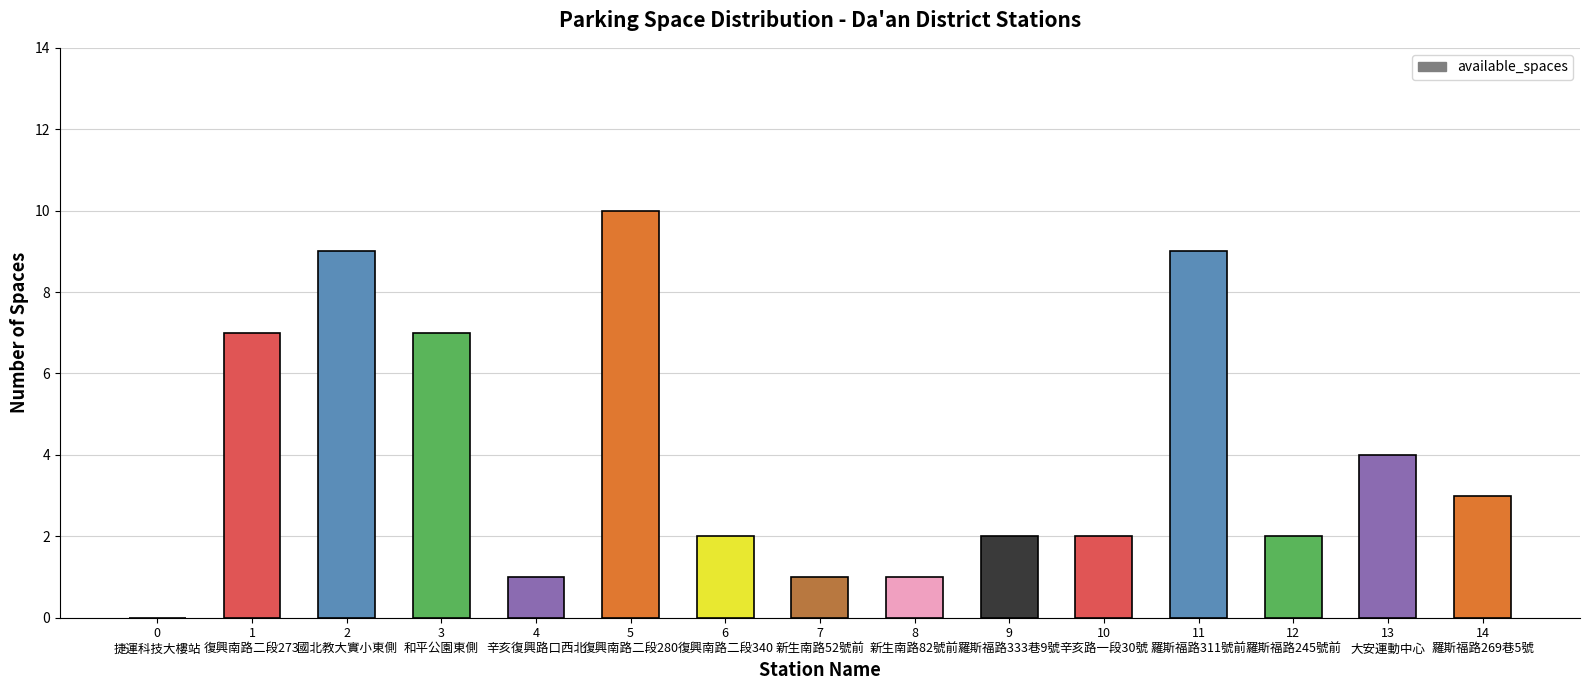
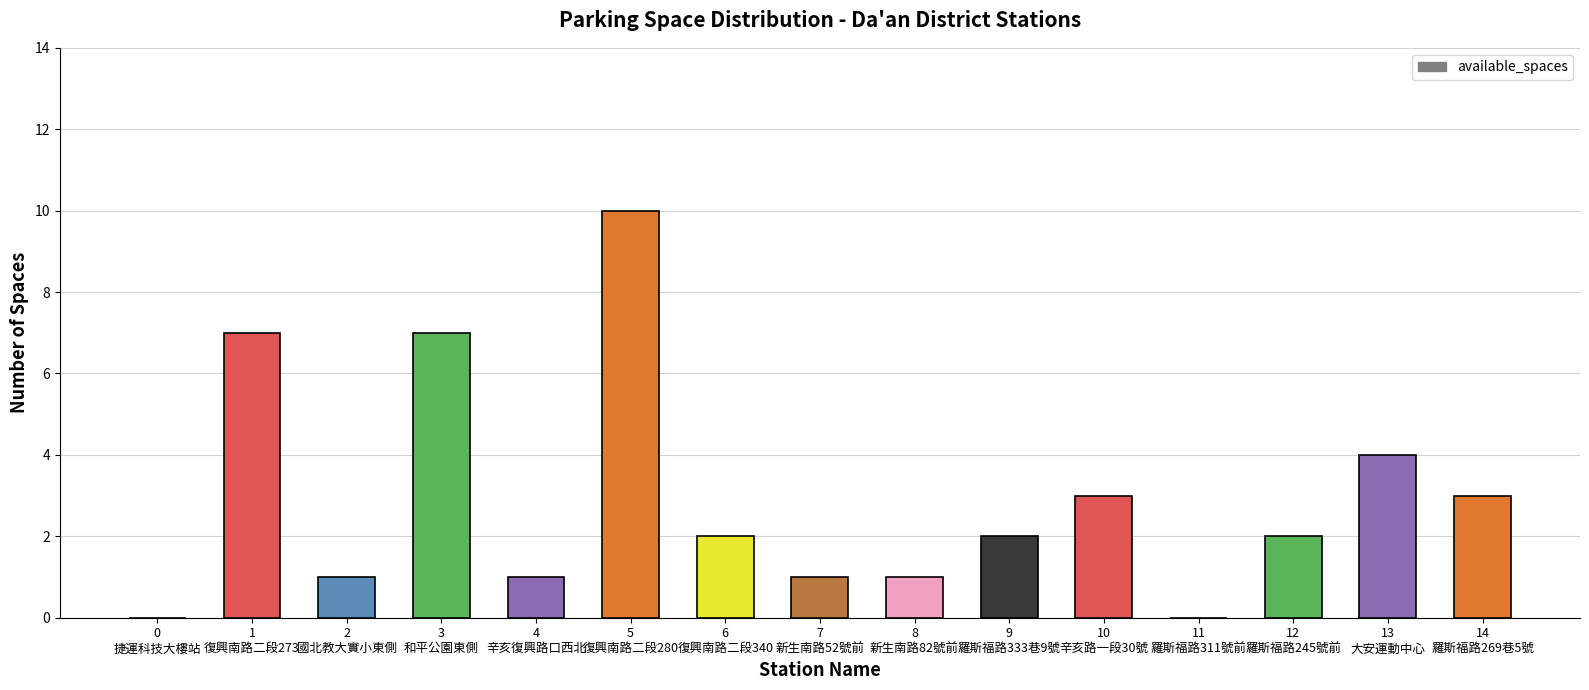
2 國北教大實小東側: 9 -> 1
10 辛亥路一段30號: 2 -> 3
11 羅斯福路311號前: 9 -> 0
